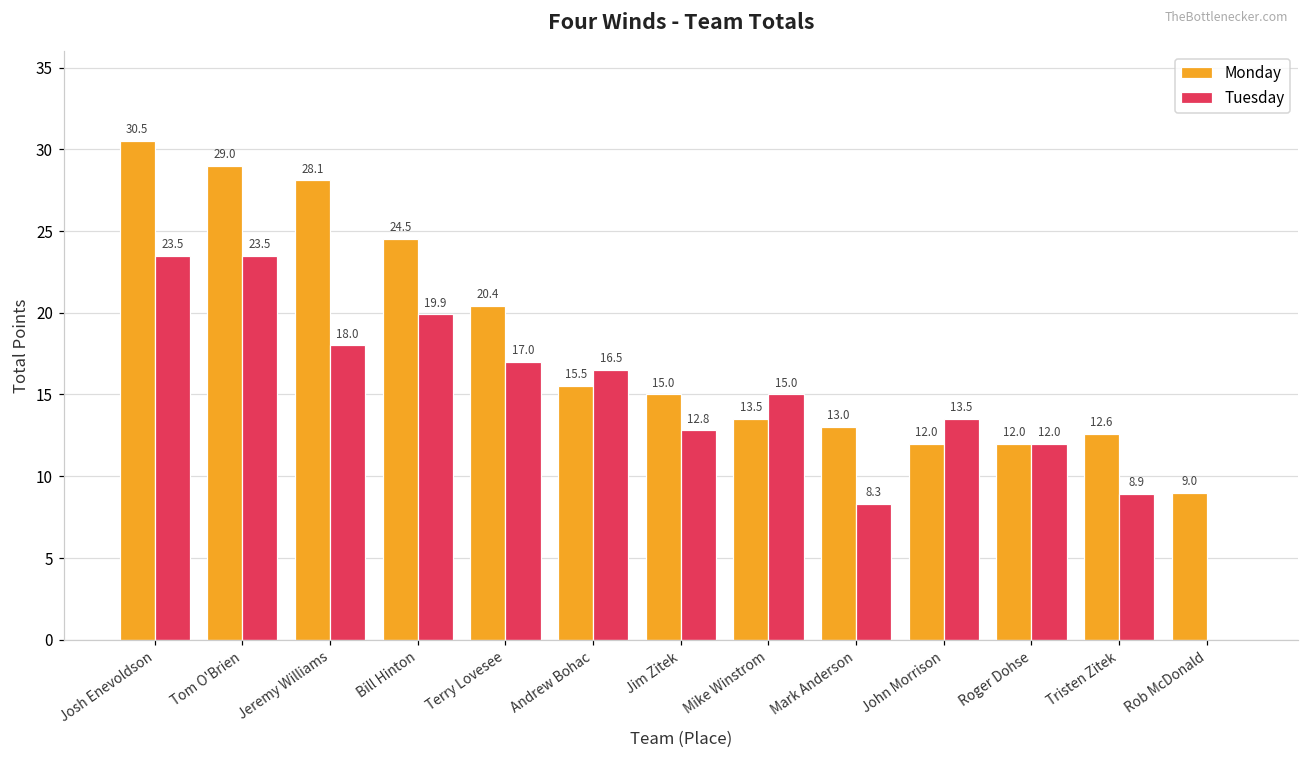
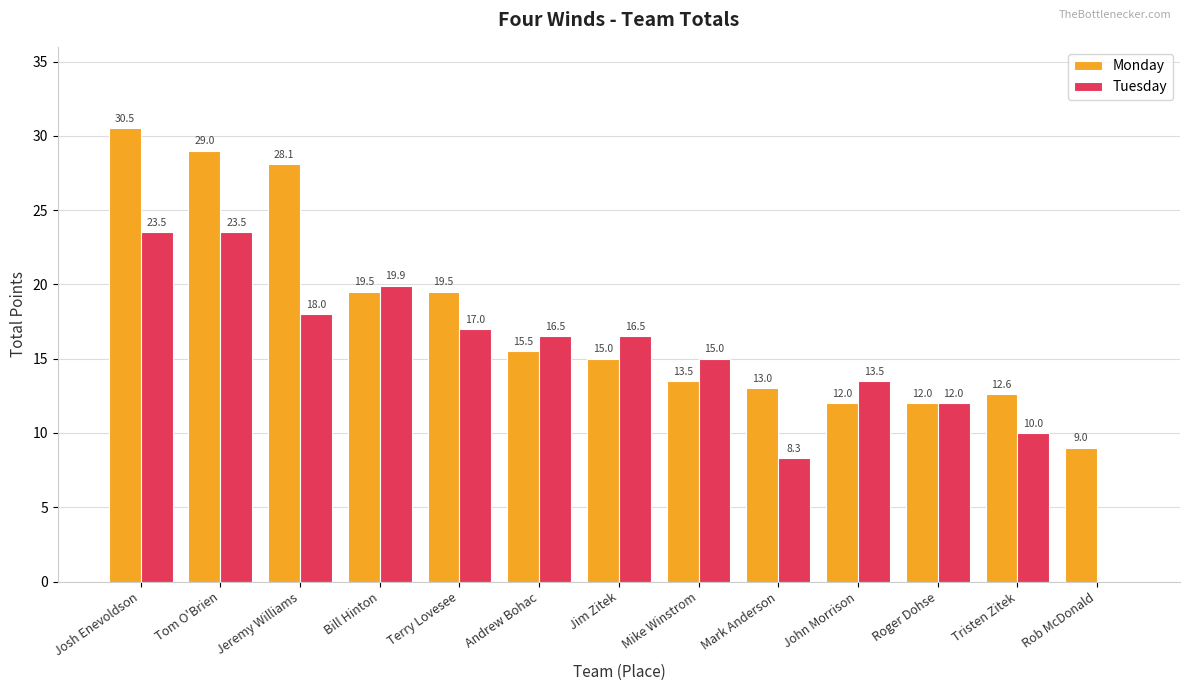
Monday, Bill Hinton: 24.5 -> 19.5
Monday, Terry Lovesee: 20.4 -> 19.5
Tuesday, Jim Zitek: 12.8 -> 16.5
Tuesday, Tristen Zitek: 8.9 -> 10.0
